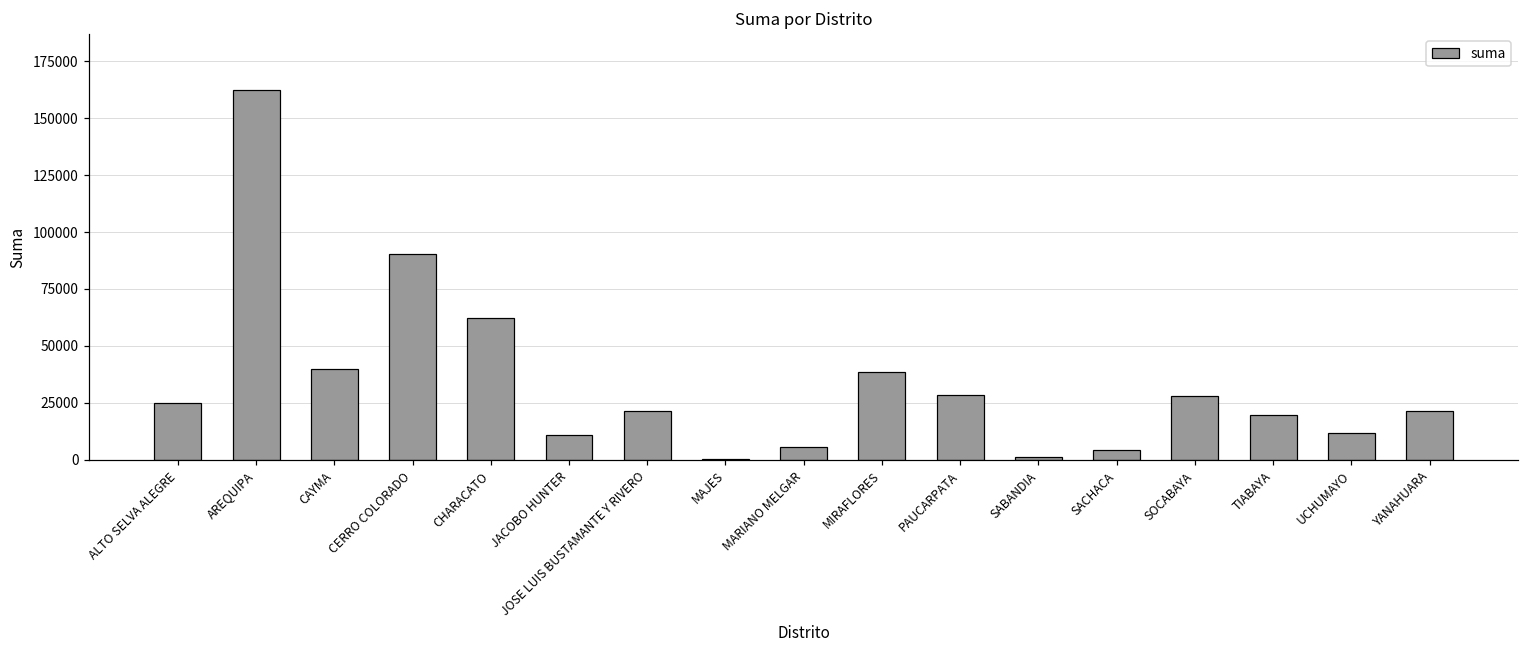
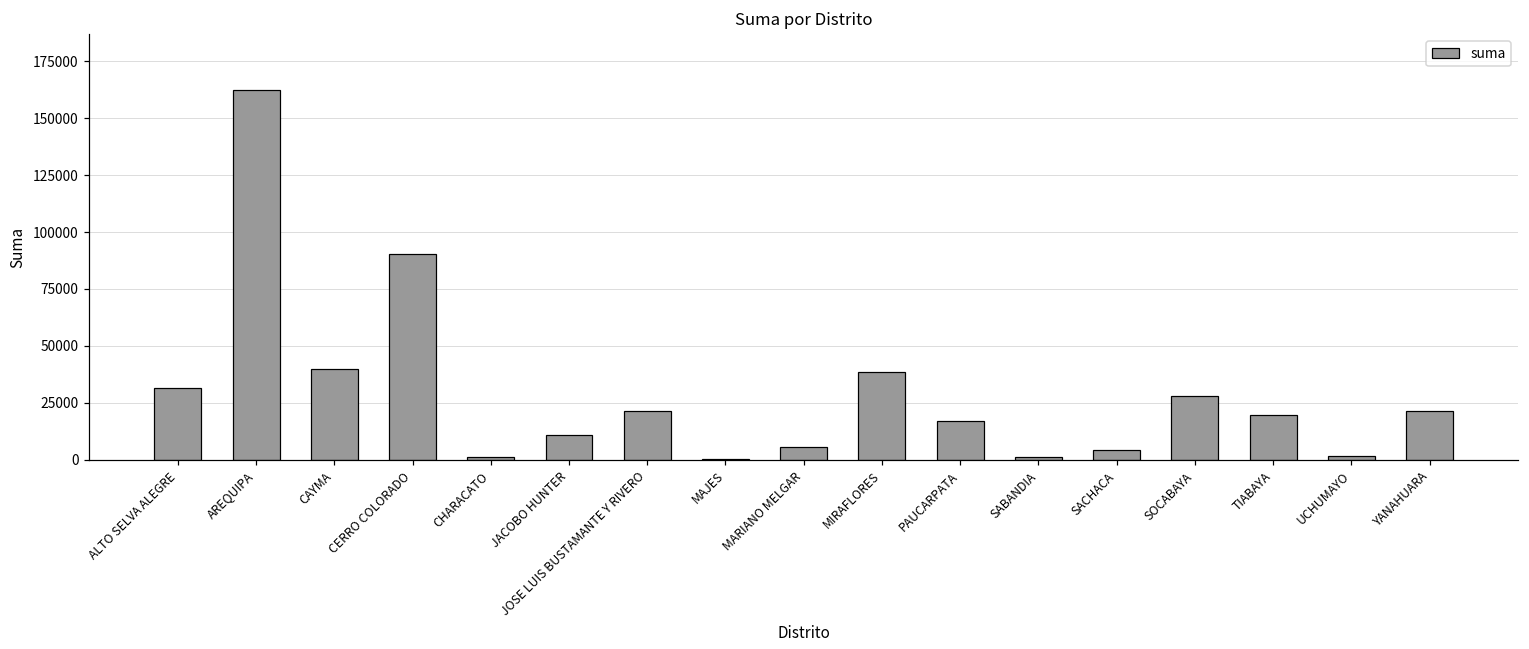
ALTO SELVA ALEGRE: 25000 -> 32000
CHARACATO: 62000 -> 1000
PAUCARPATA: 29000 -> 17000
UCHUMAYO: 12000 -> 1000
